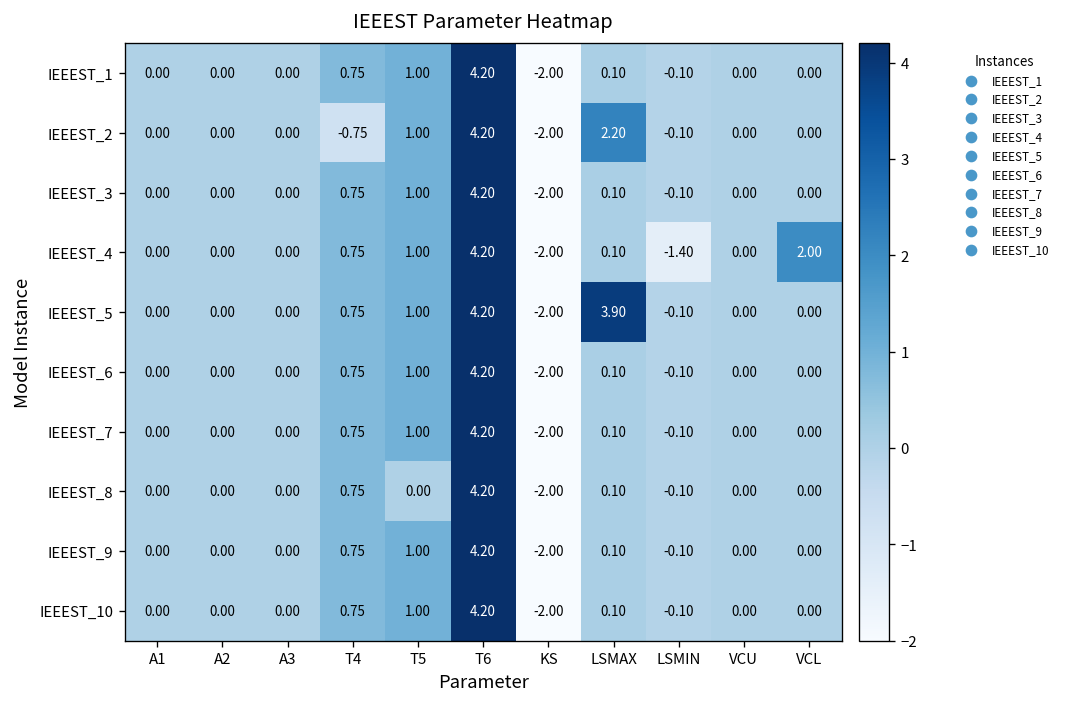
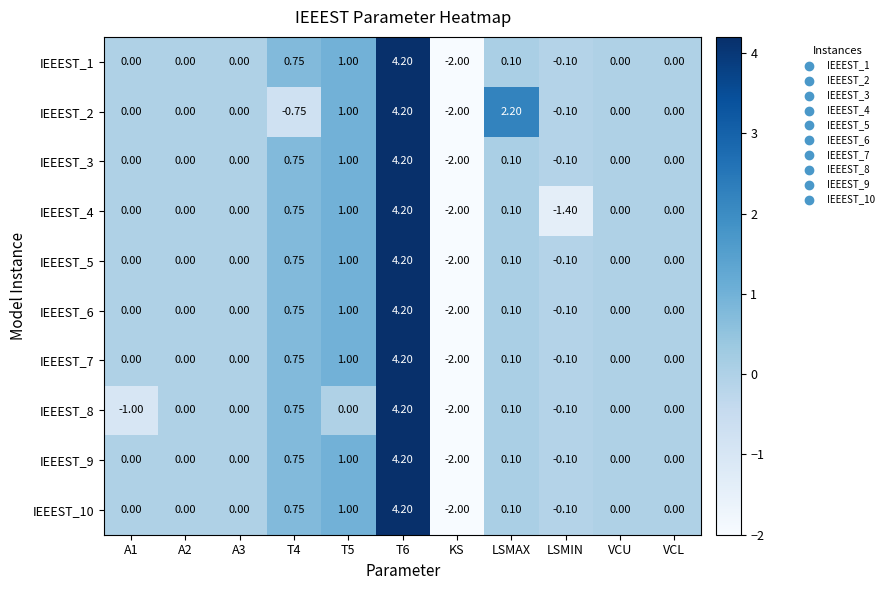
IEEEST_4, VCL: 2.00 -> 0.00
IEEEST_5, LSMAX: 3.90 -> 0.10
IEEEST_8, A1: 0.00 -> -1.00
